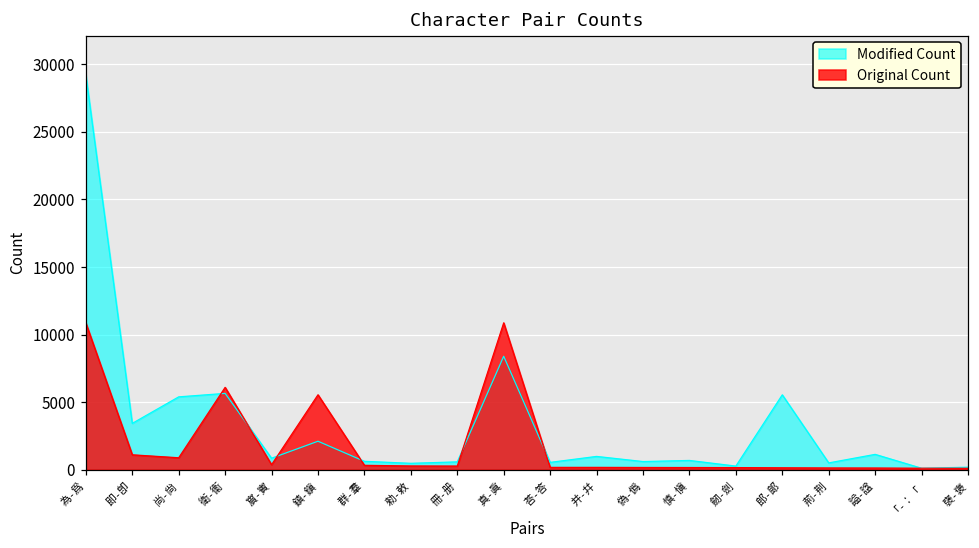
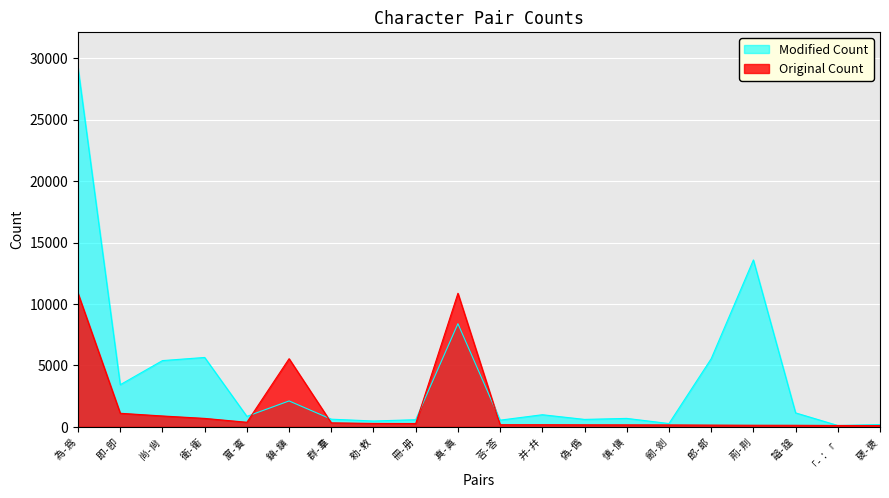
Original Count, 衛-衞: 6100 -> 700
Modified Count, 荊-荆: 500 -> 13600
